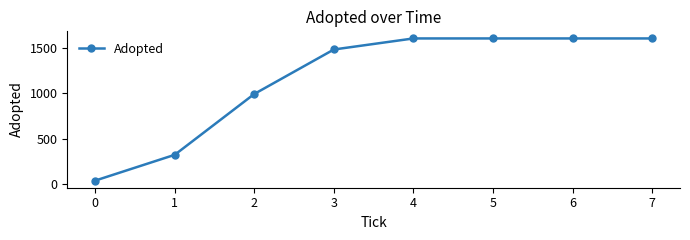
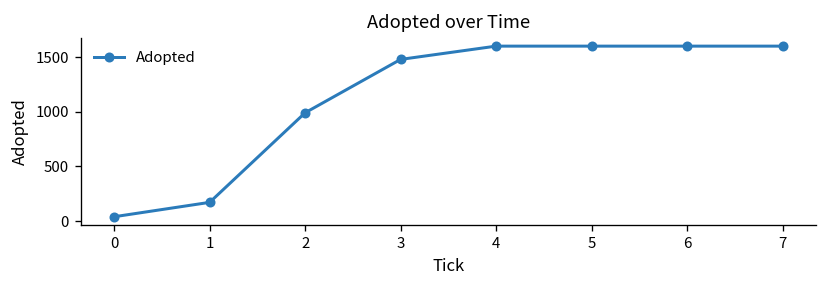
1: 300 -> 200
